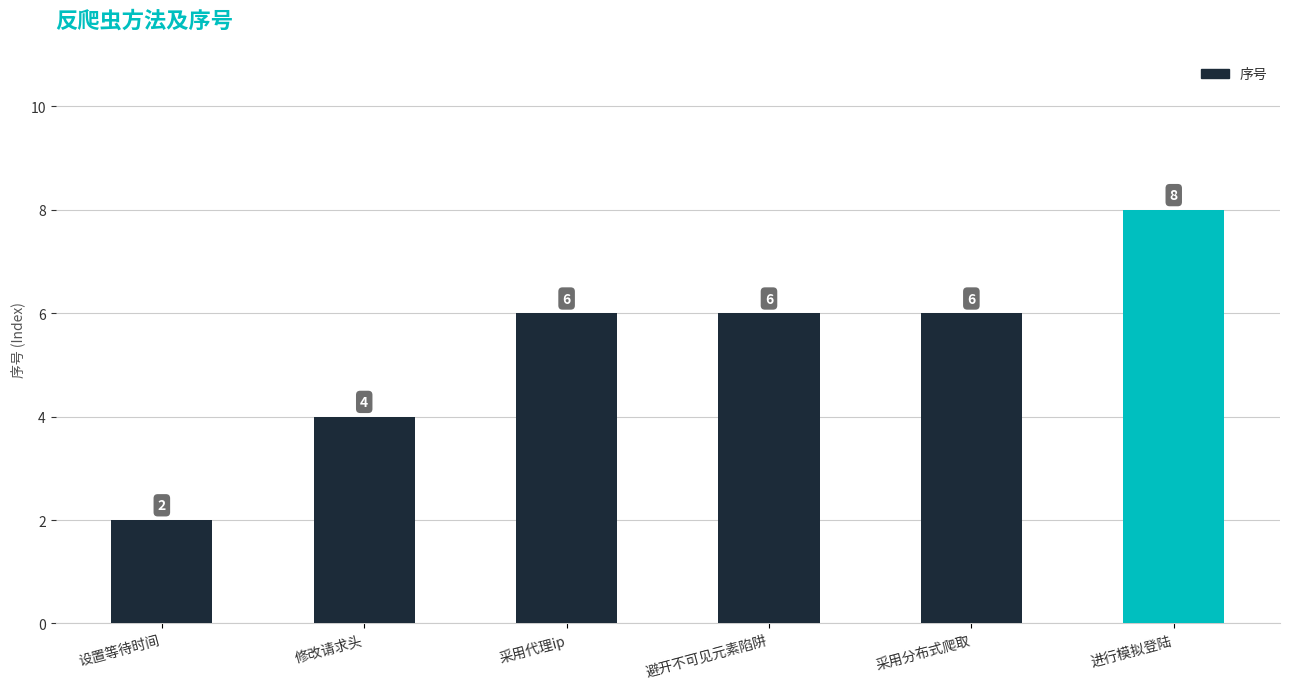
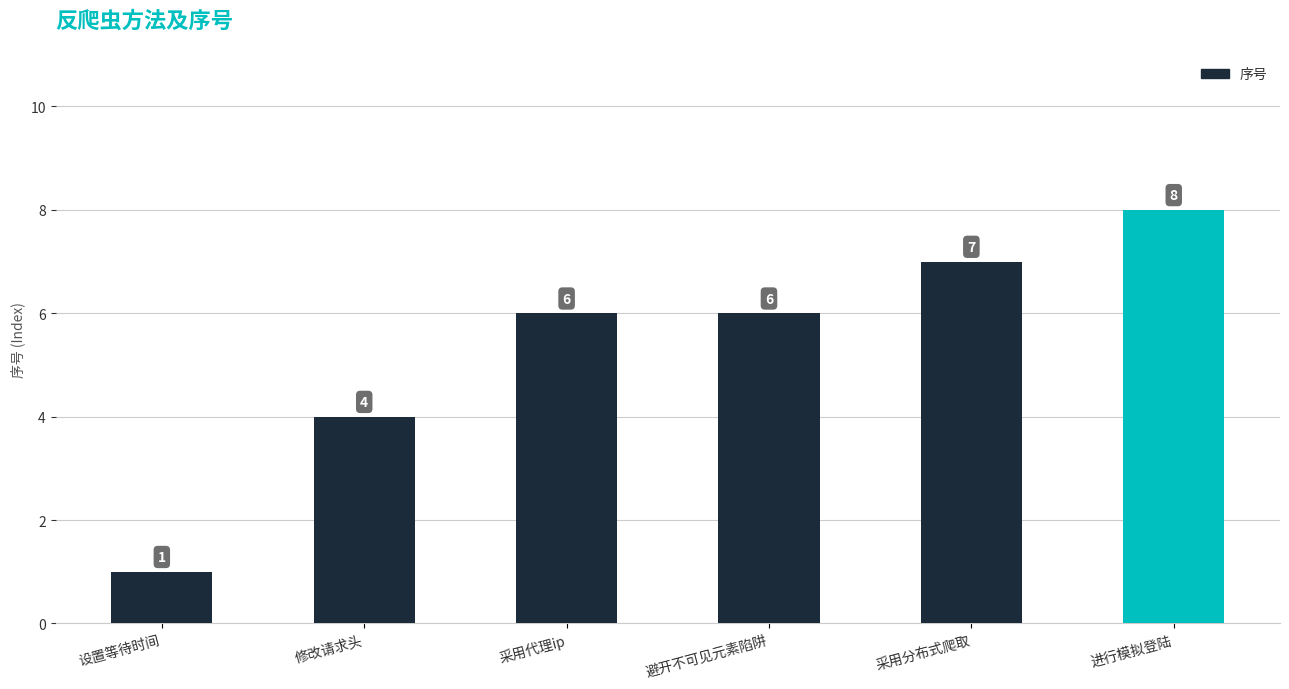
设置等待时间: 2 -> 1
采用分布式爬取: 6 -> 7
